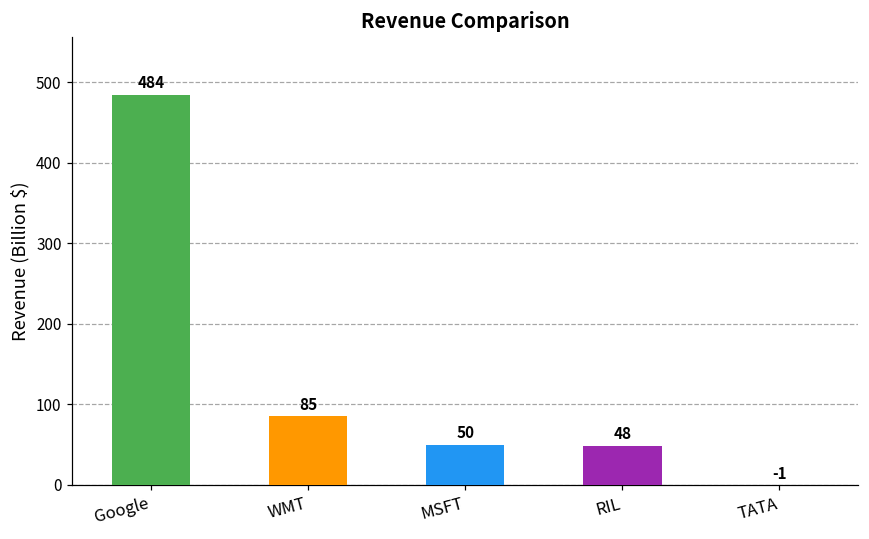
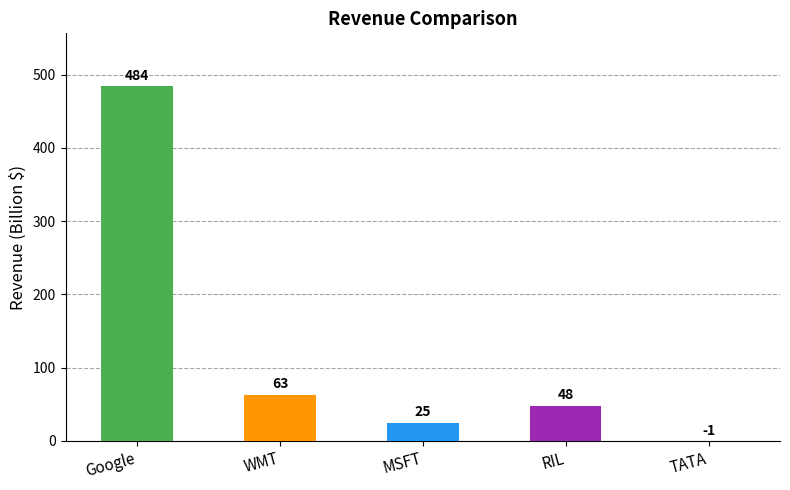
WMT: 85 -> 63
MSFT: 50 -> 25
